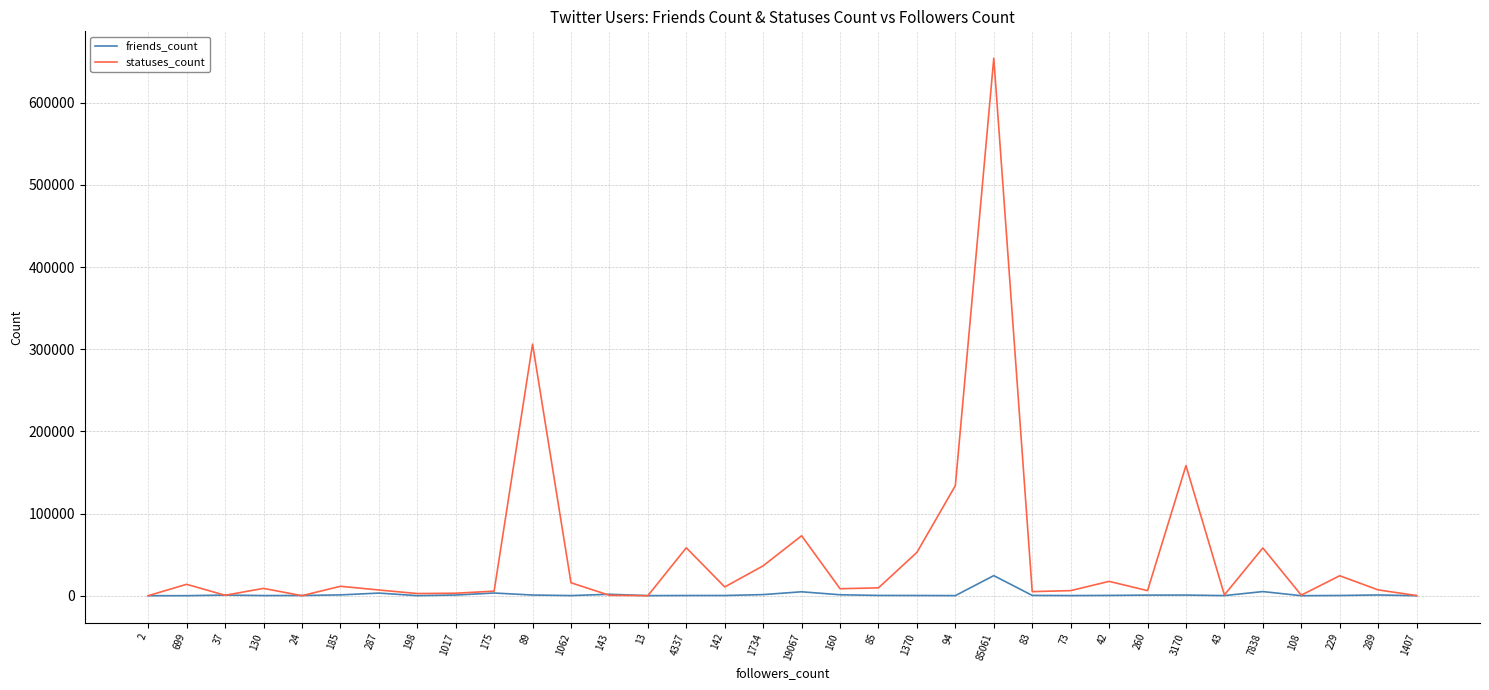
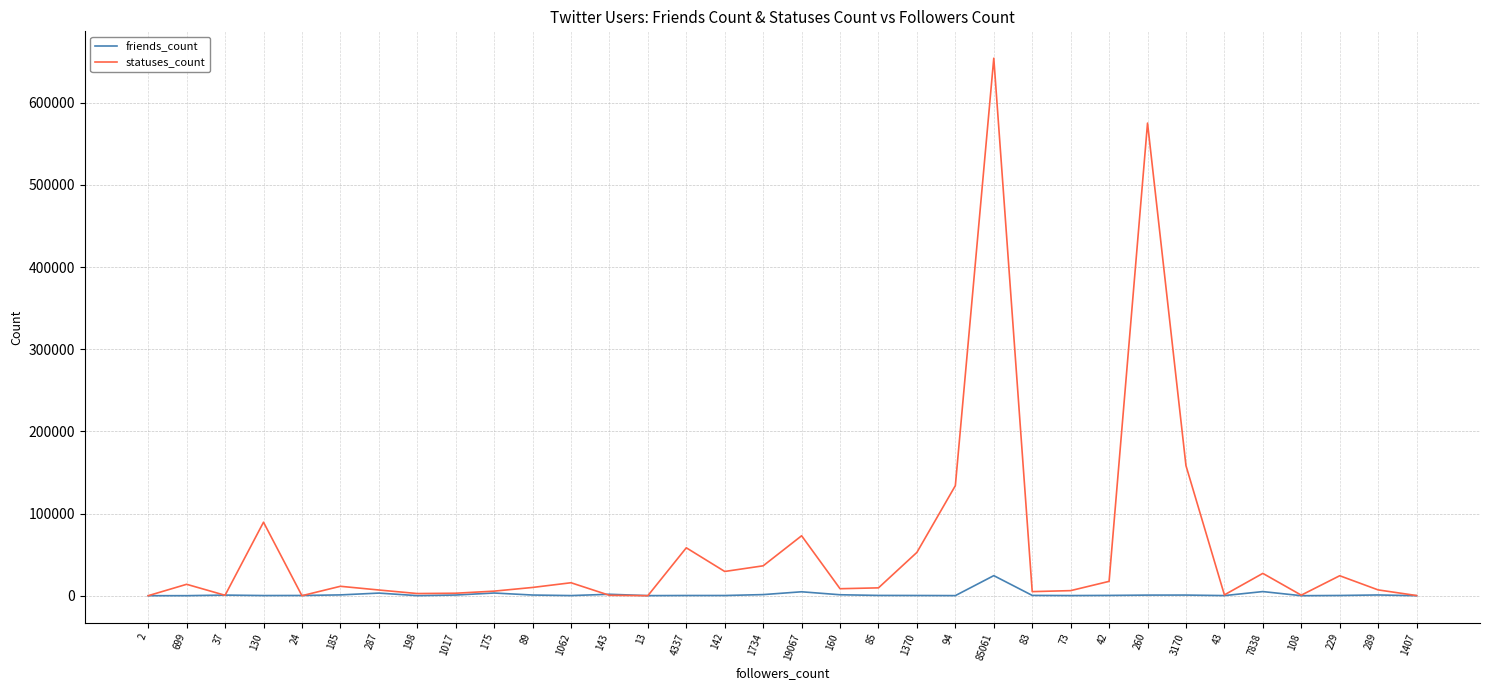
statuses_count, 130: 10000 -> 90000
statuses_count, 89: 310000 -> 10000
statuses_count, 142: 10000 -> 30000
statuses_count, 260: 10000 -> 580000
statuses_count, 7838: 60000 -> 30000
